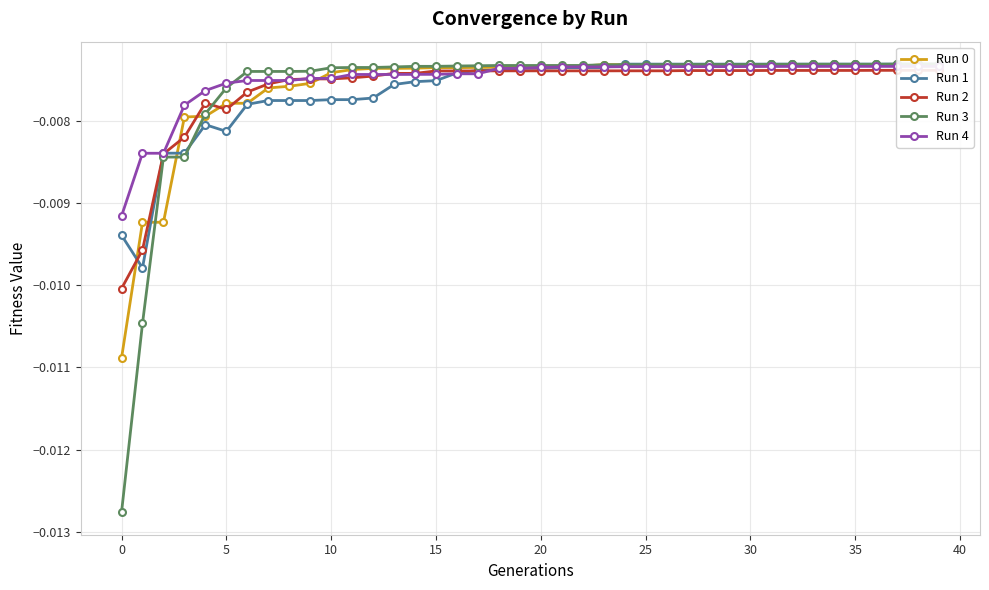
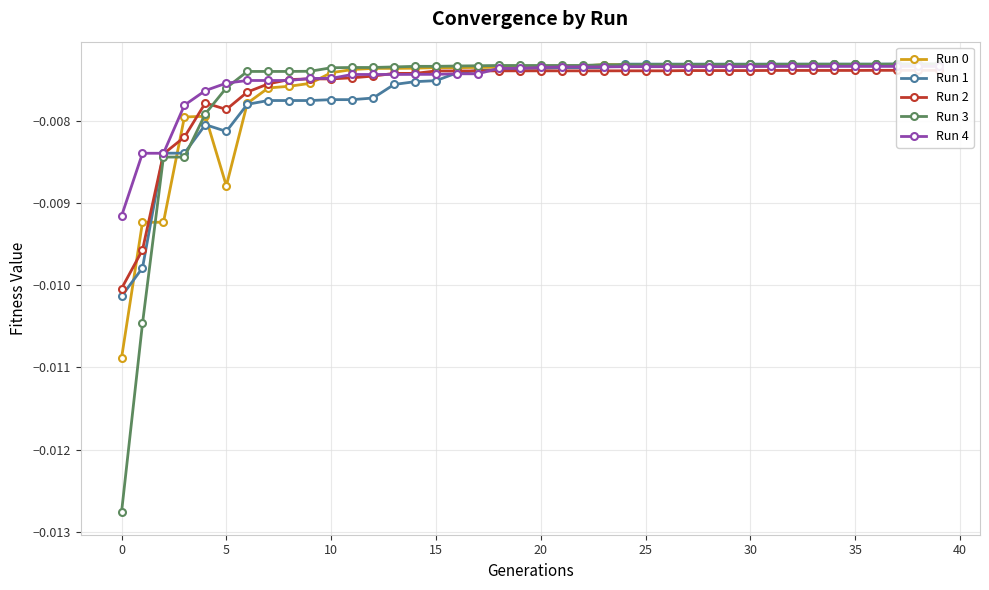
Run 1, 0: -0.0094 -> -0.0101
Run 0, 5: -0.0078 -> -0.0088
